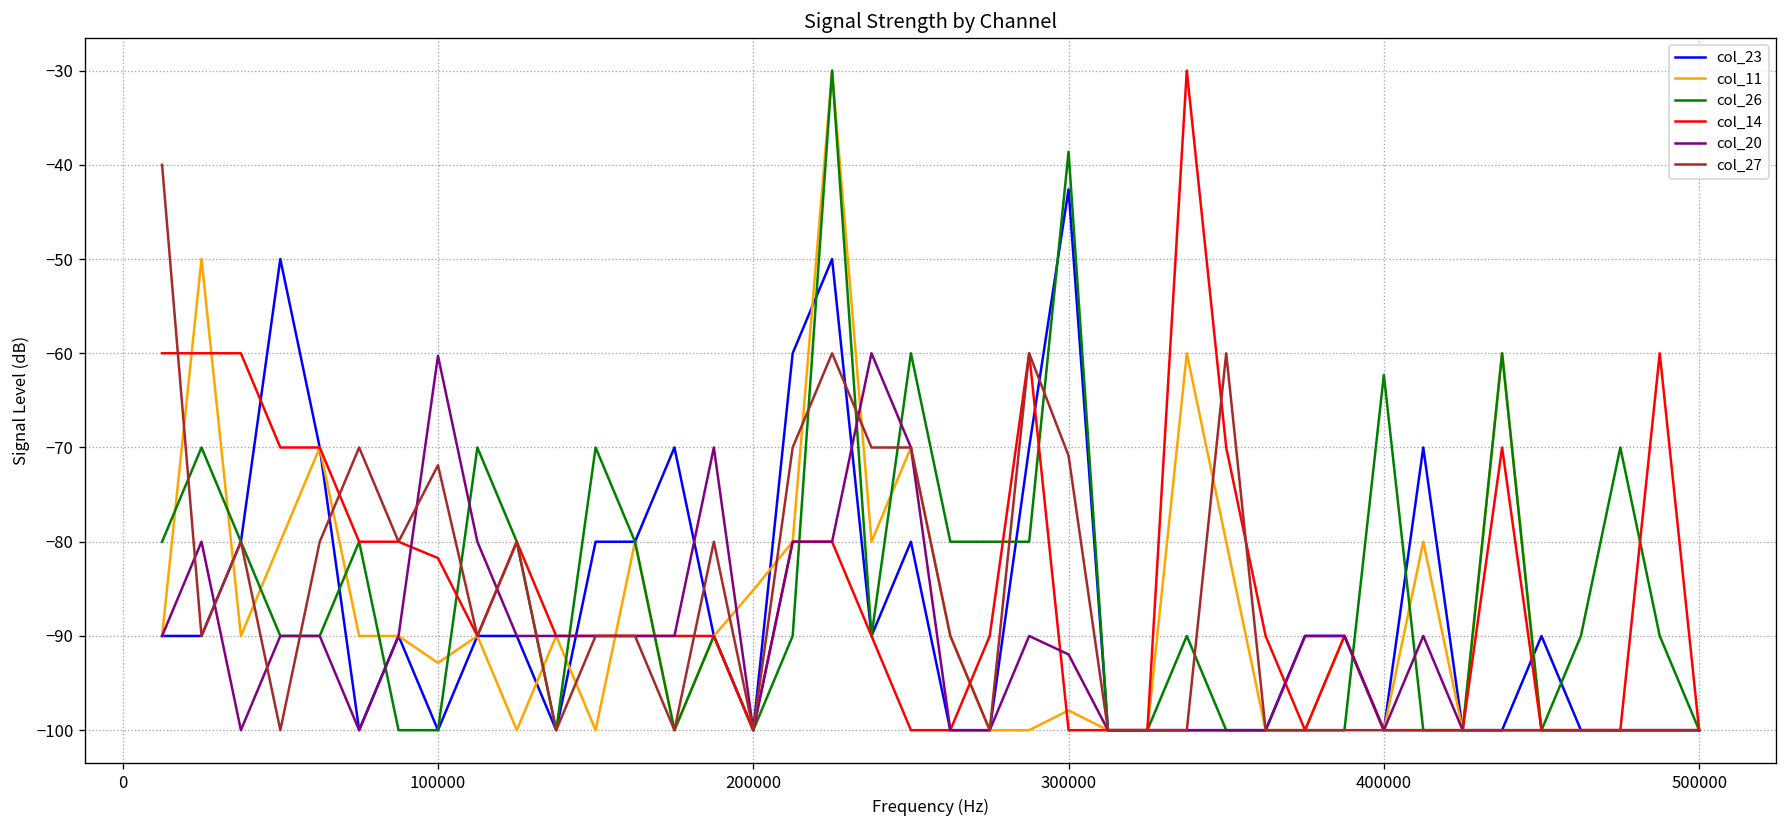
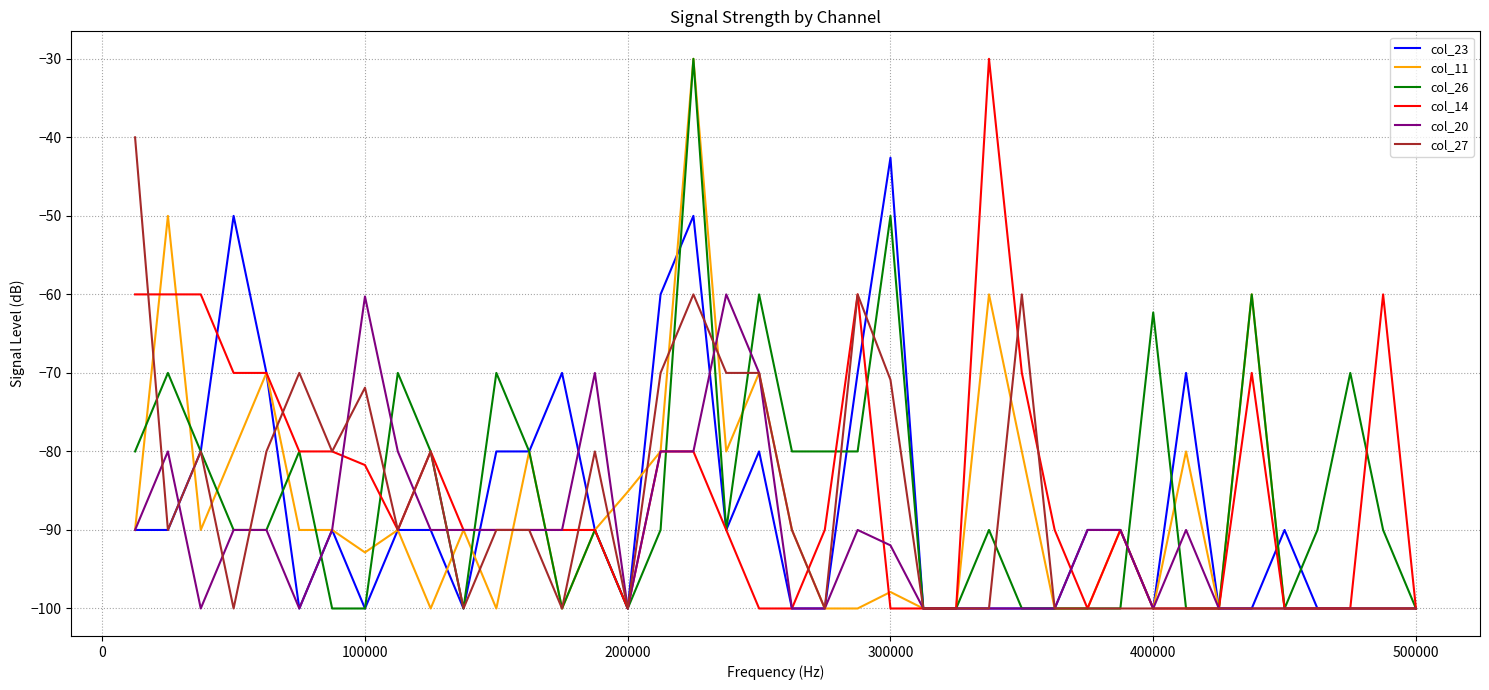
col_26, 300000: -39 -> -50
